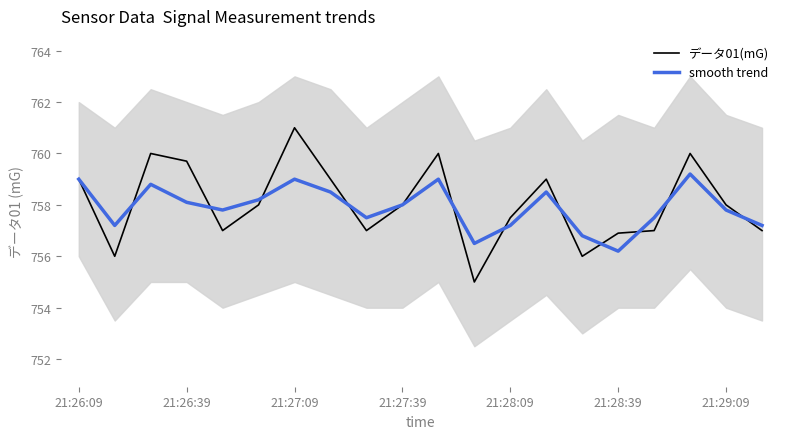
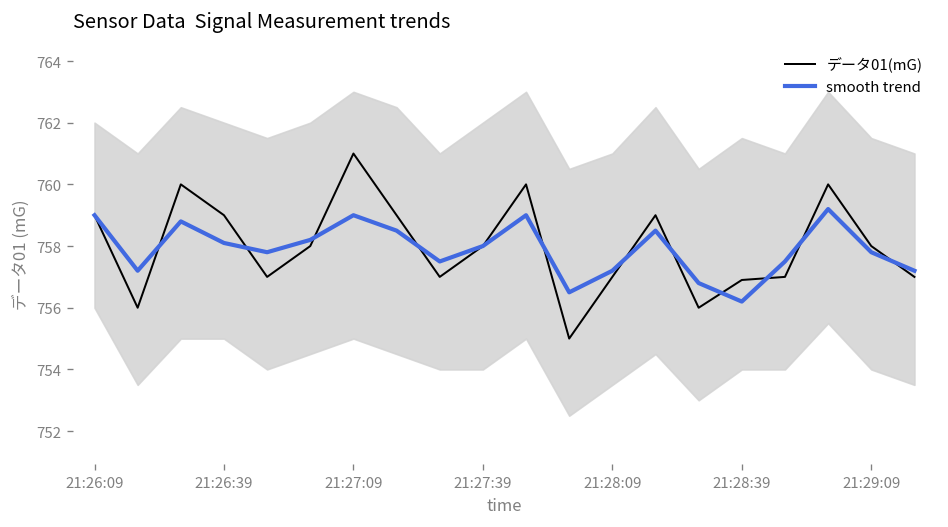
データ01(mG), 21:26:39: 759.7 -> 759.0
データ01(mG), 21:28:09: 757.5 -> 757.0
